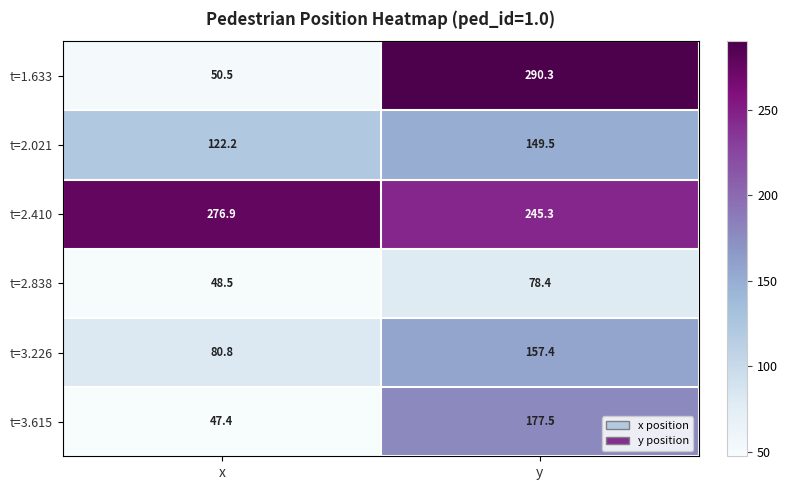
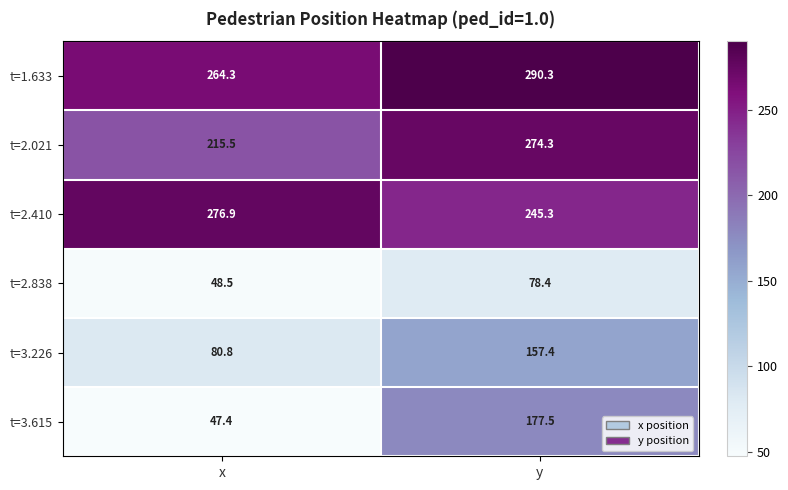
t=1.633, x: 50.5 -> 264.3
t=2.021, x: 122.2 -> 215.5
t=2.021, y: 149.5 -> 274.3
